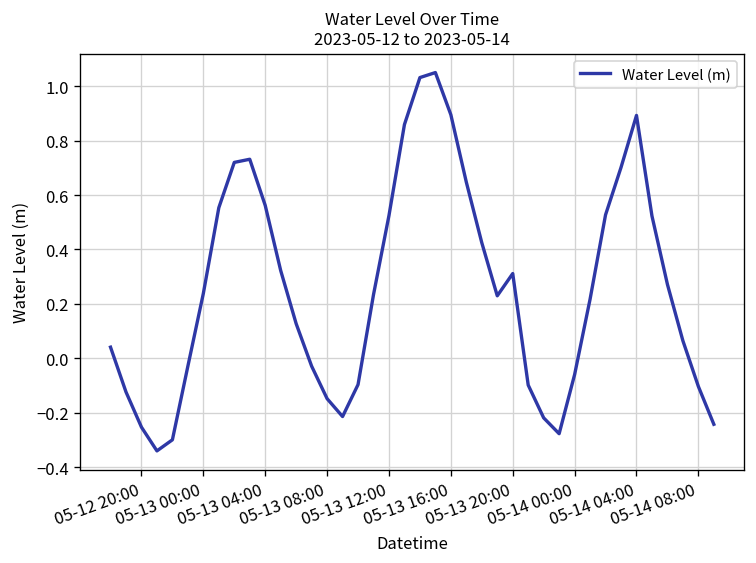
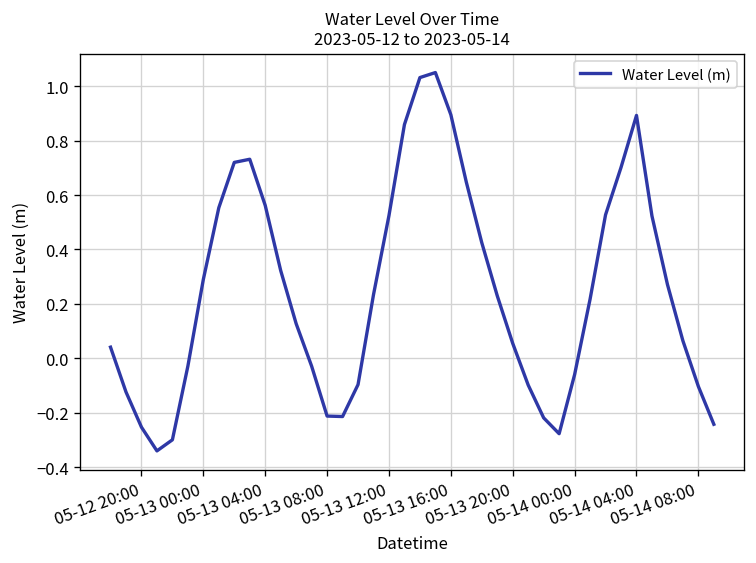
05-13 00:00: 0.24 -> 0.29
05-13 08:00: -0.15 -> -0.21
05-13 20:00: 0.31 -> 0.05
